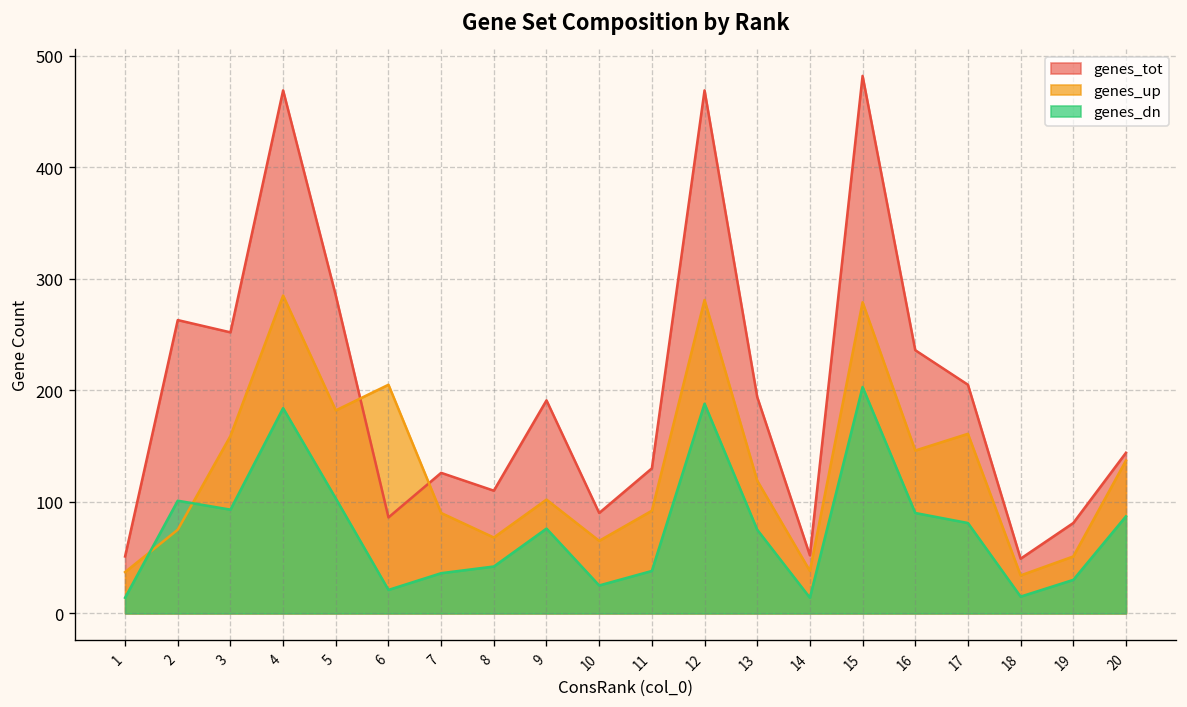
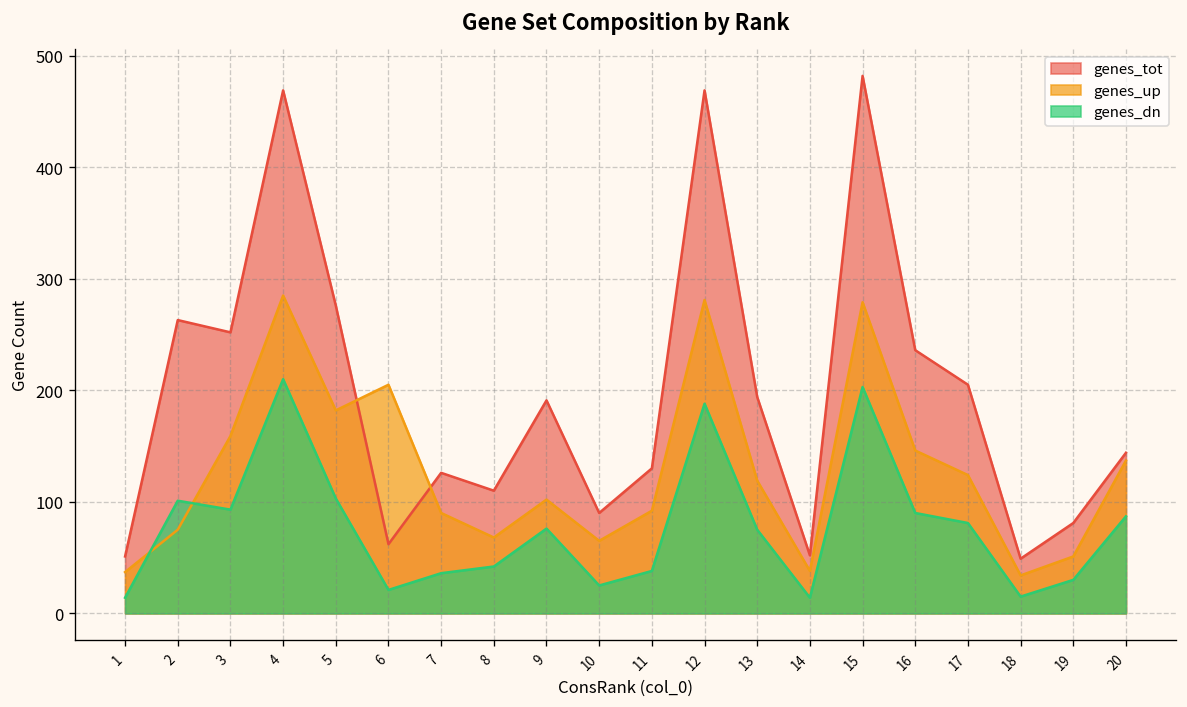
genes_dn, 4: 180 -> 210
genes_tot, 5: 290 -> 280
genes_tot, 6: 90 -> 60
genes_up, 17: 160 -> 120
